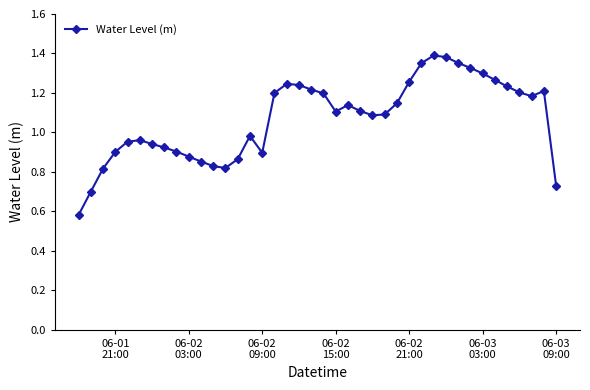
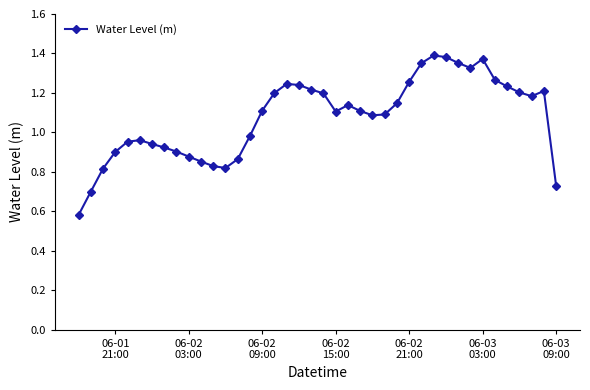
06-02 09:00: 0.90 -> 1.11
06-03 03:00: 1.30 -> 1.37
